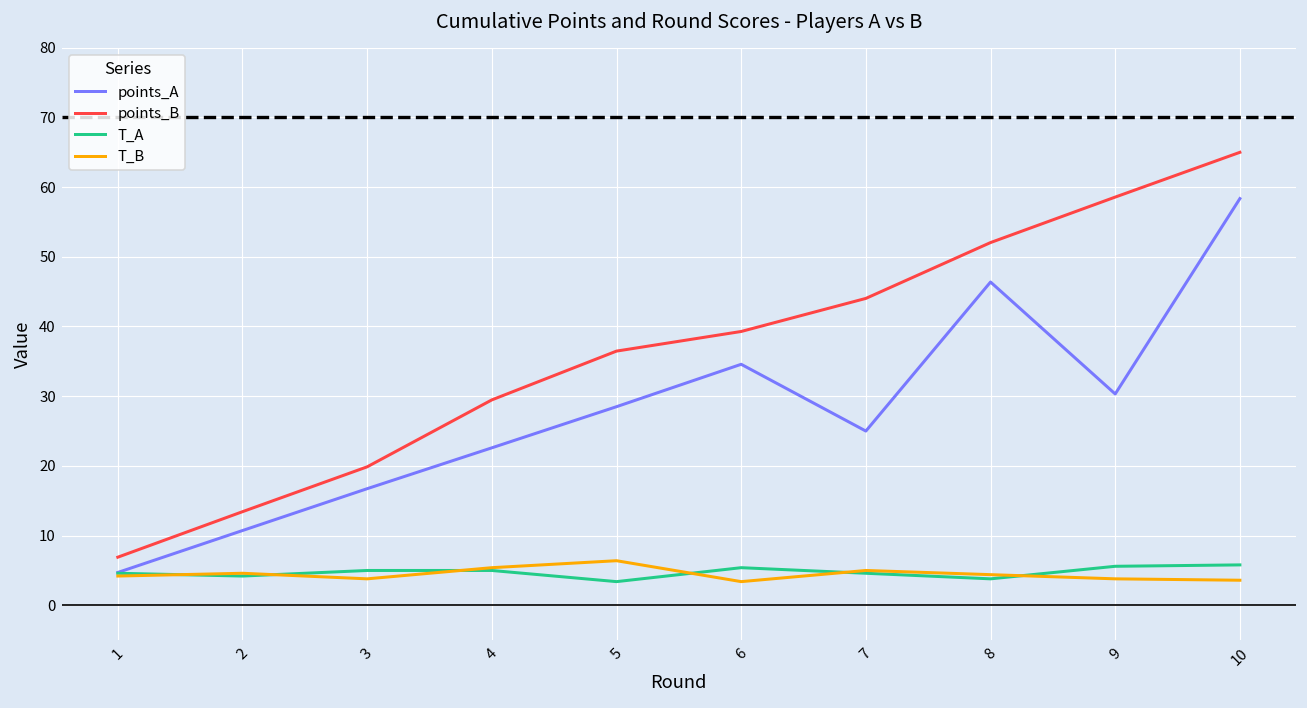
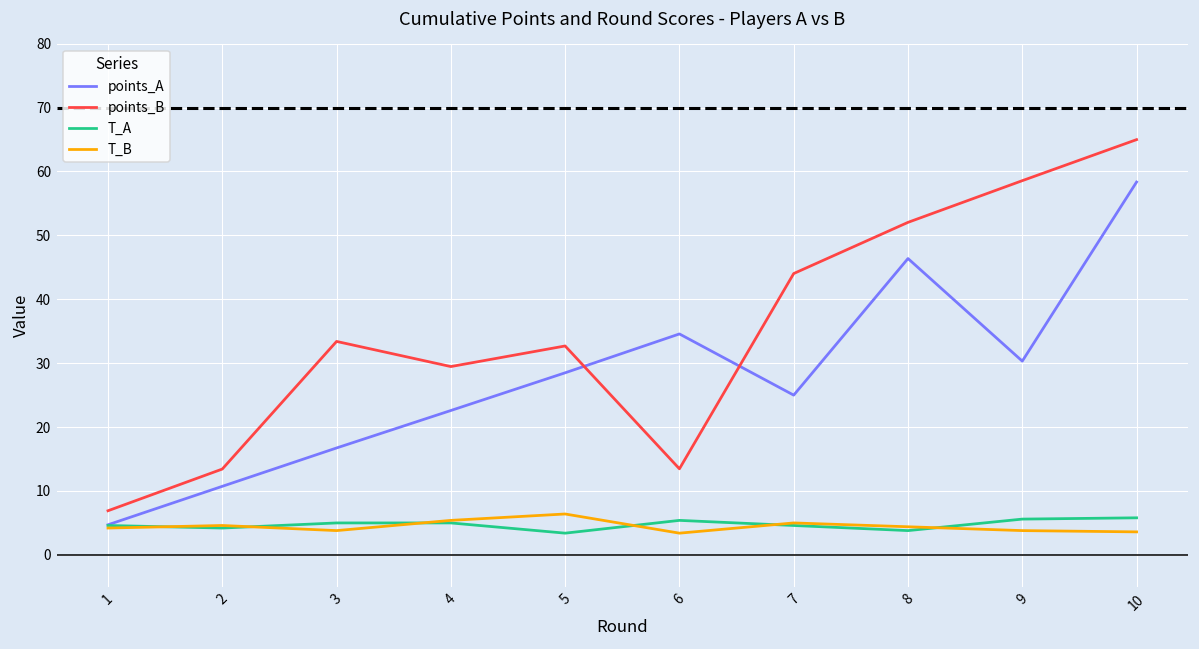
points_B, 3: 20 -> 33
points_B, 5: 36 -> 33
points_B, 6: 39 -> 13
